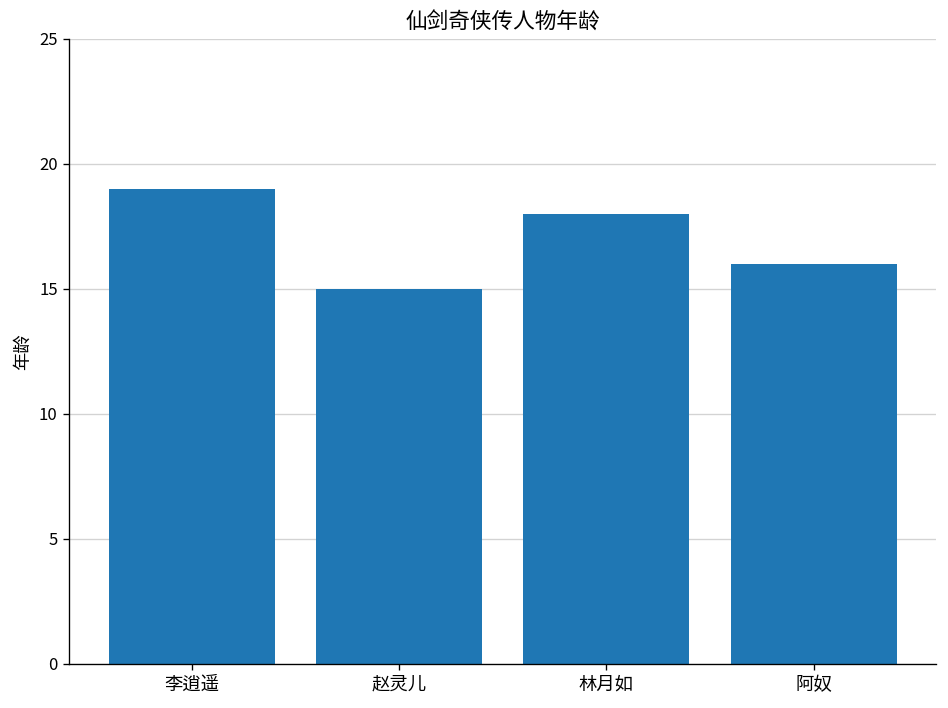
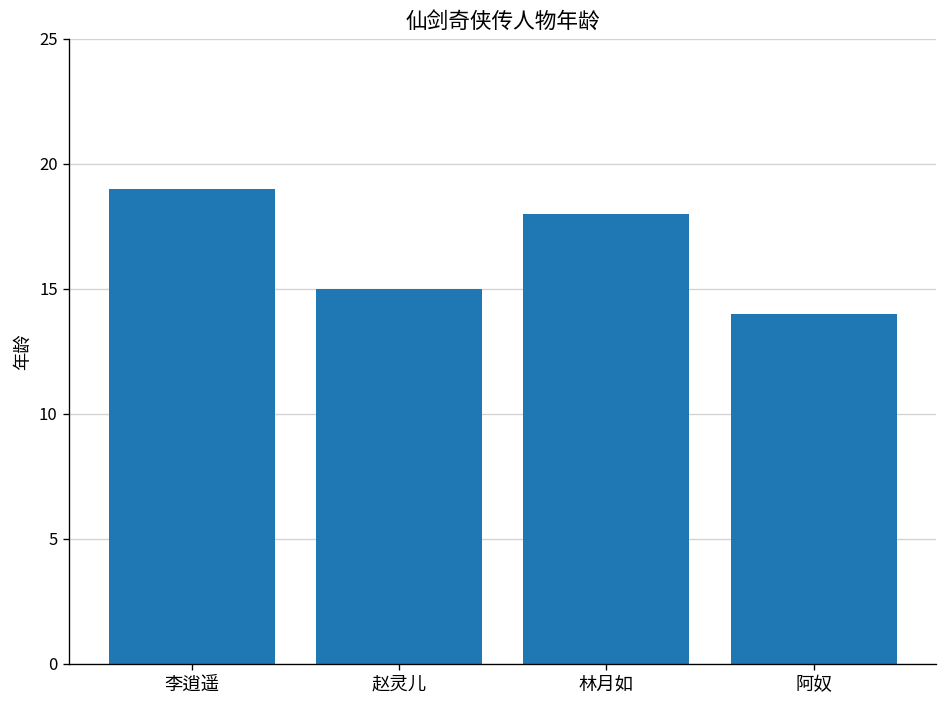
阿奴: 16 -> 14
